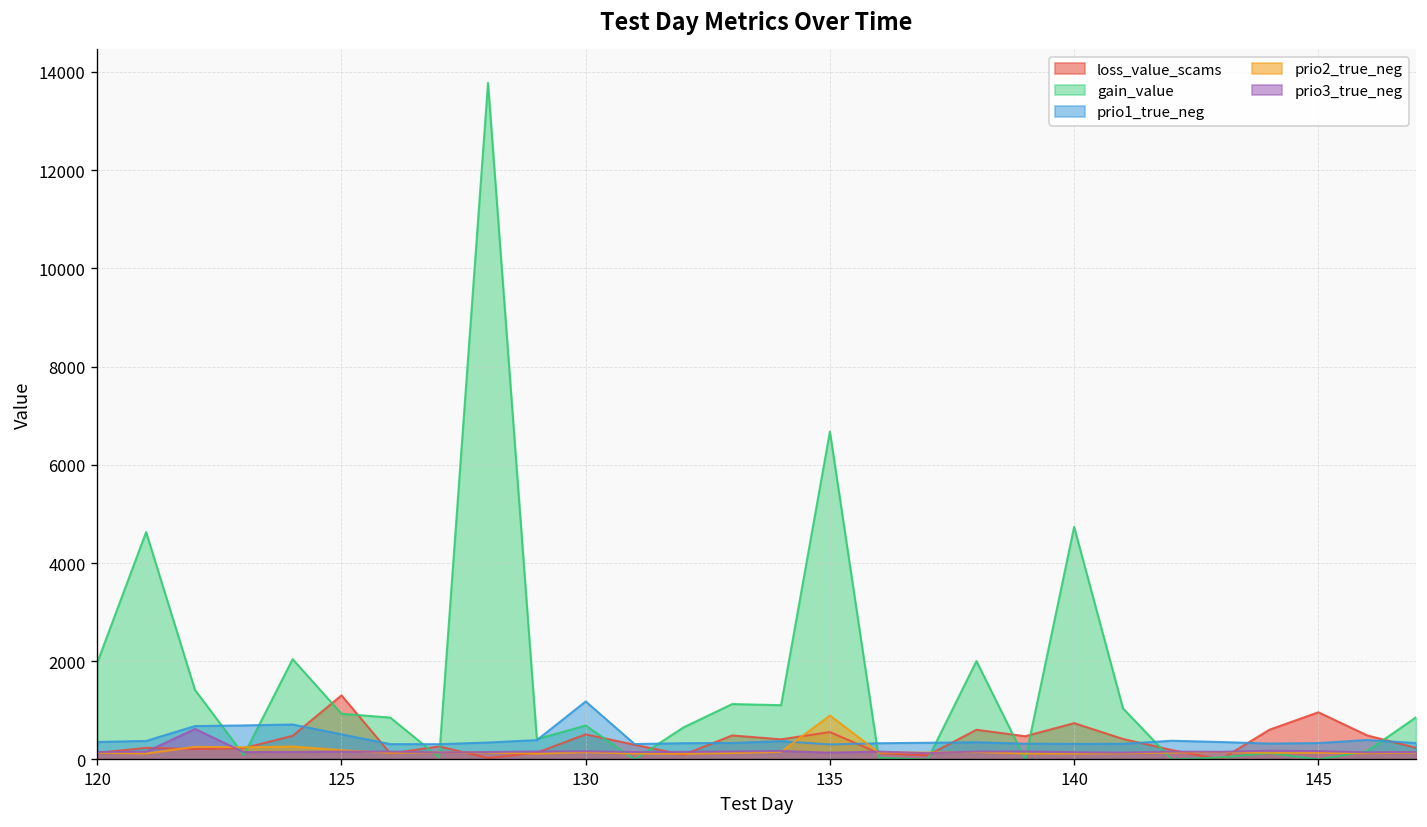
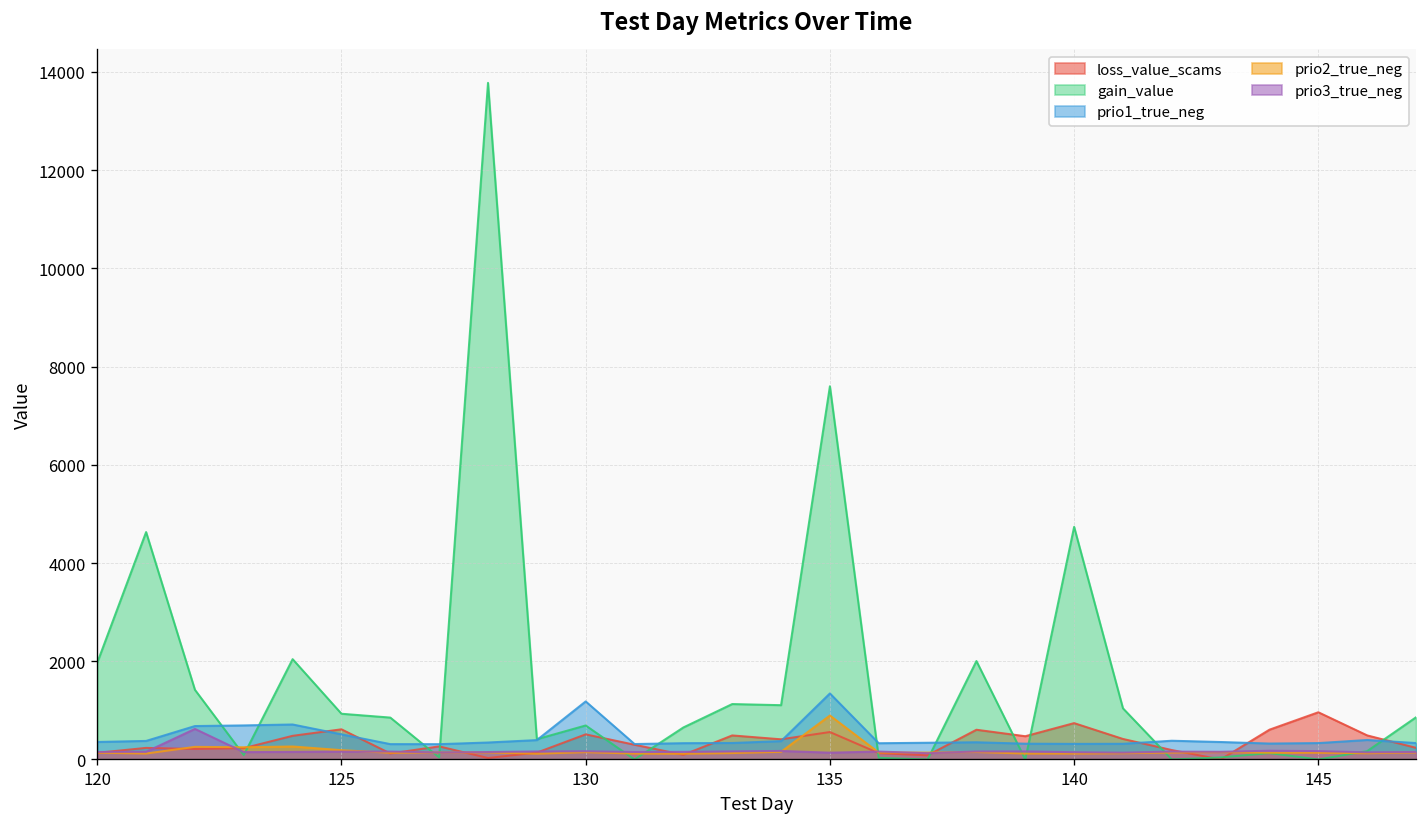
loss_value_scams, 125: 1300 -> 600
gain_value, 135: 6700 -> 7600
prio1_true_neg, 135: 300 -> 1300
